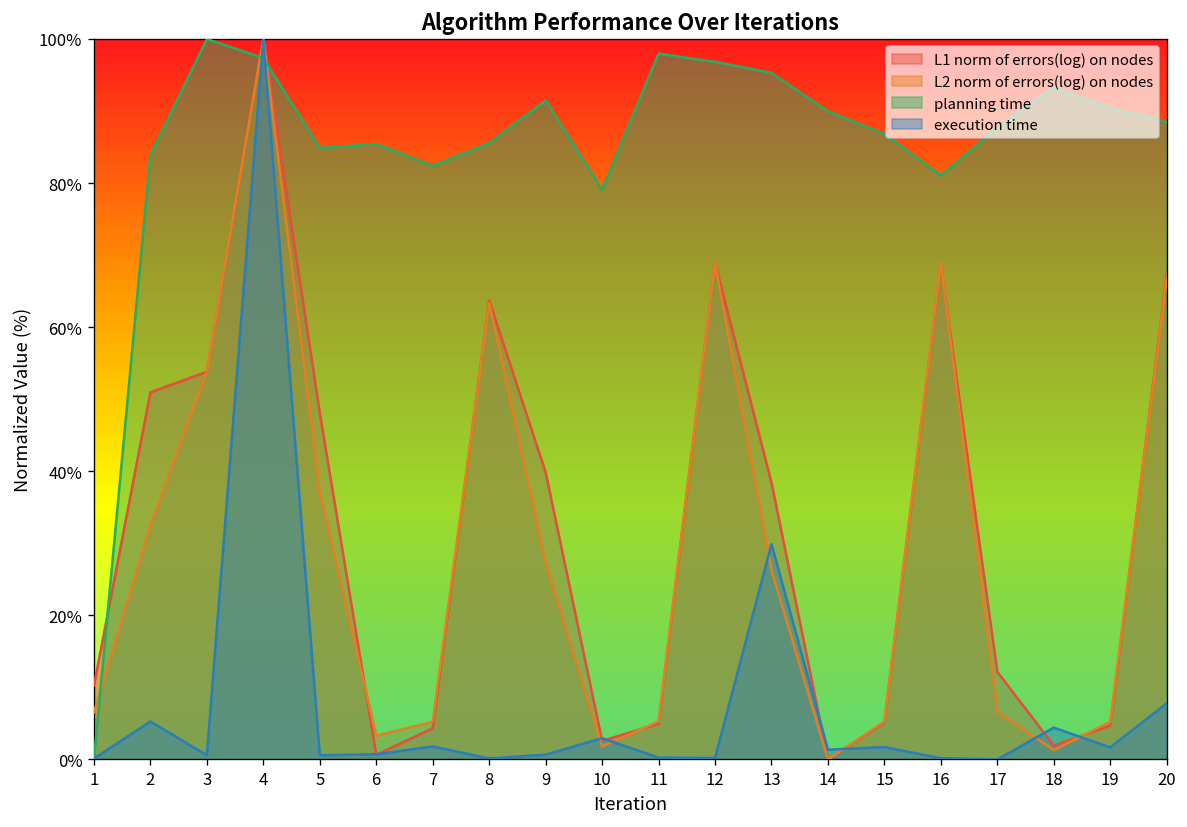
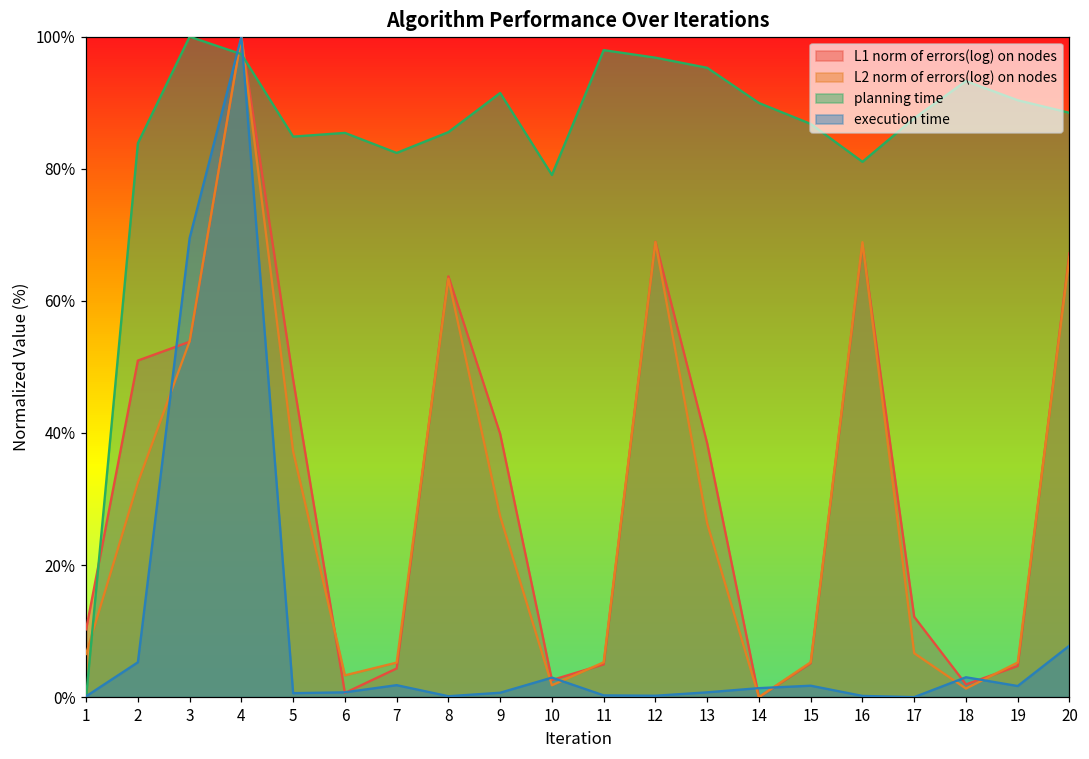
execution time, 3: 1% -> 69%
execution time, 13: 30% -> 1%
execution time, 18: 4% -> 3%
